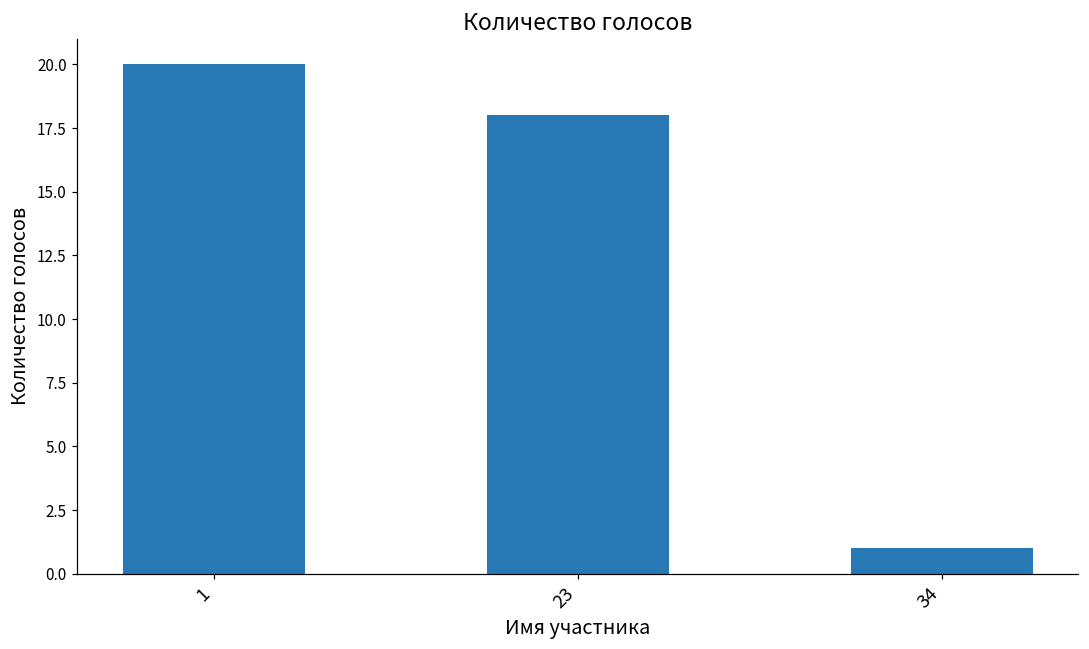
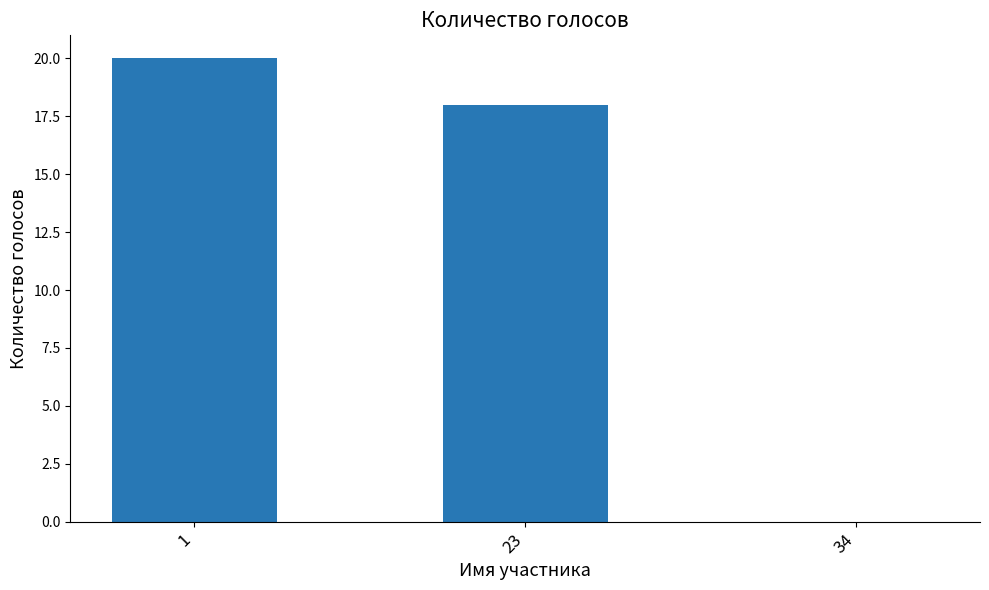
34: 1 -> 0
